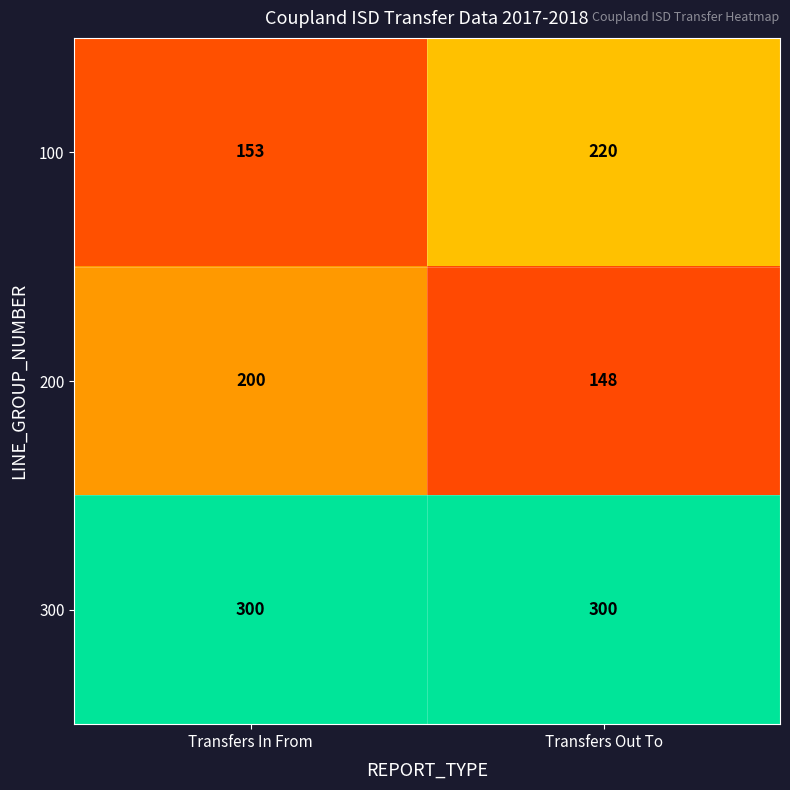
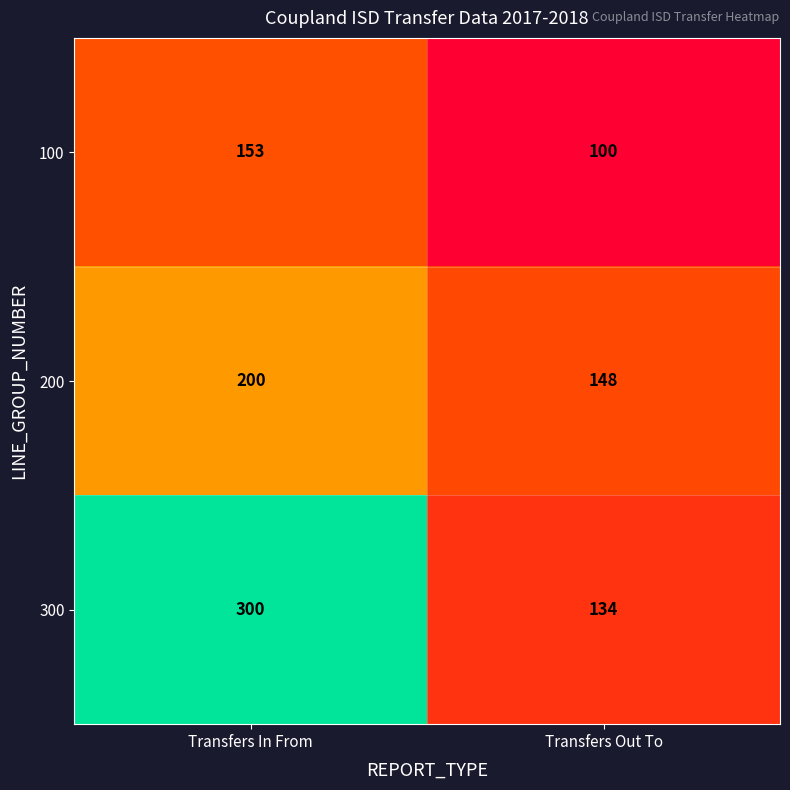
100, Transfers Out To: 220 -> 100
300, Transfers Out To: 300 -> 134
